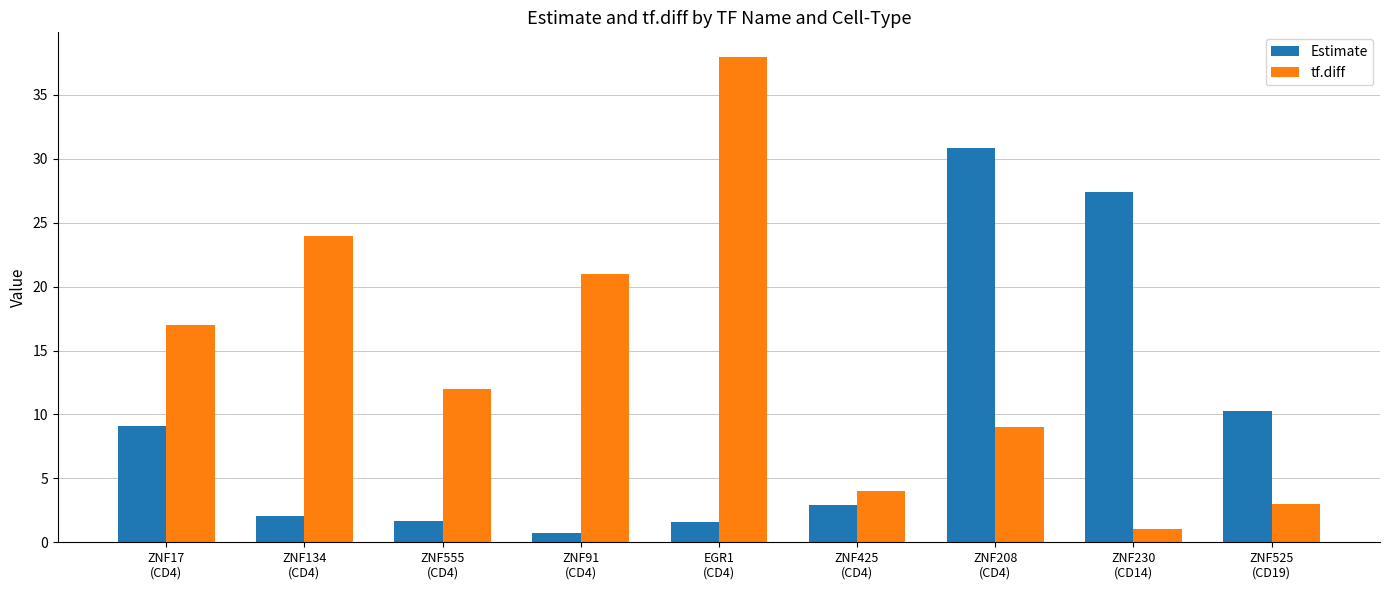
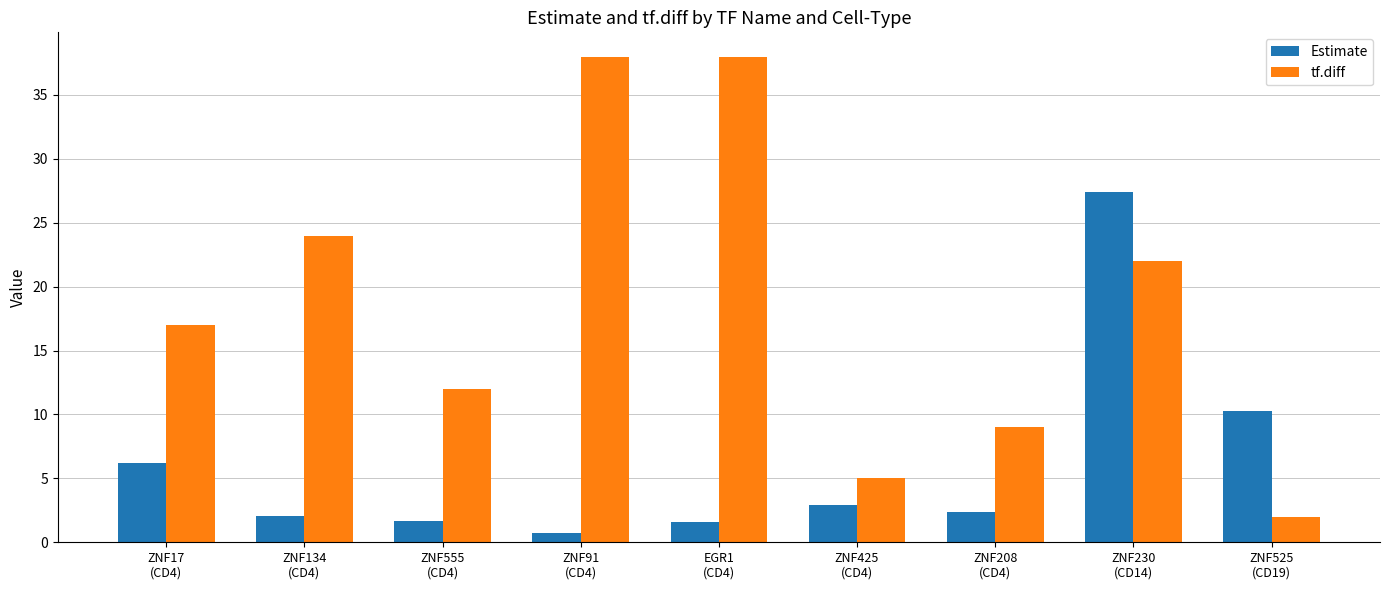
Estimate, ZNF17 (CD4): 9.1 -> 6.2
tf.diff, ZNF91 (CD4): 21 -> 38
tf.diff, ZNF425 (CD4): 4 -> 5
Estimate, ZNF208 (CD4): 30.8 -> 2.4
tf.diff, ZNF230 (CD14): 1 -> 22
tf.diff, ZNF525 (CD19): 3 -> 2
